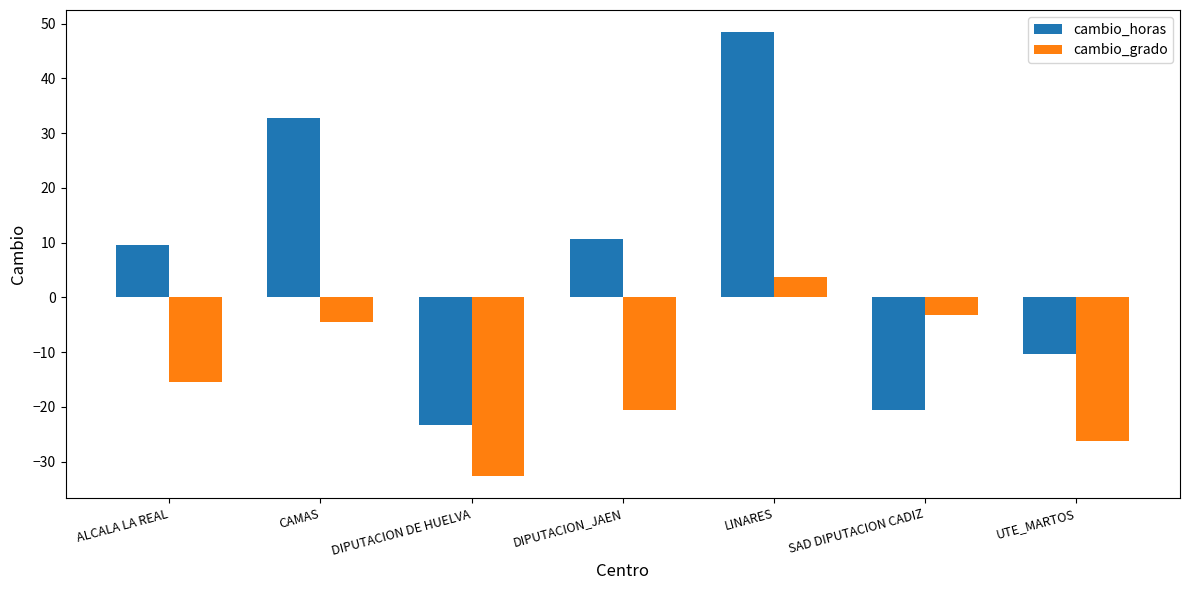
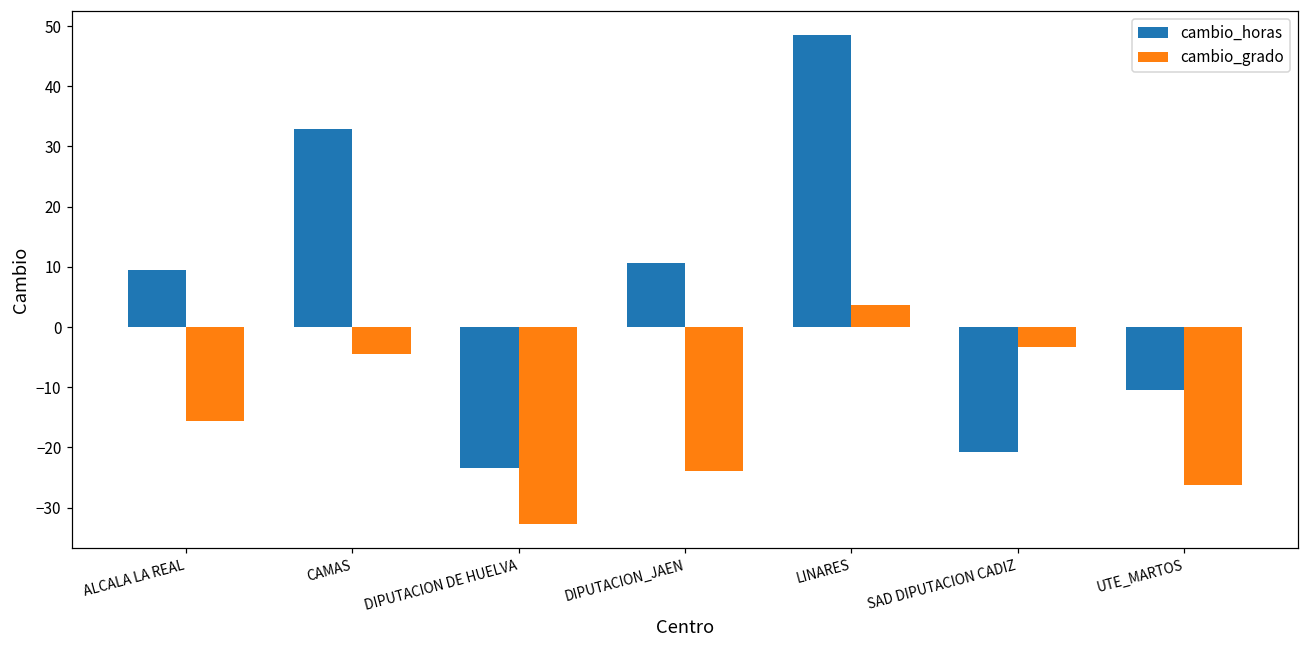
cambio_grado, DIPUTACION_JAEN: -21 -> -24
